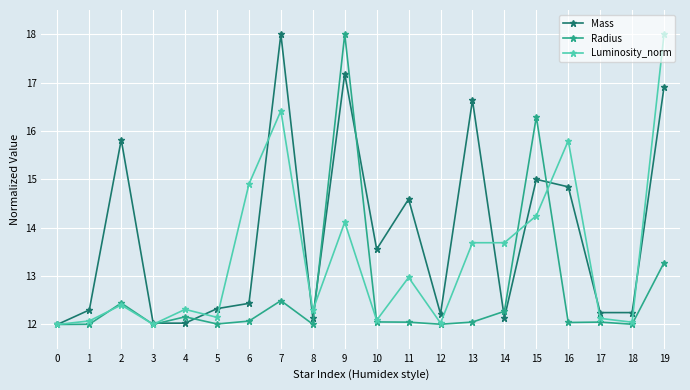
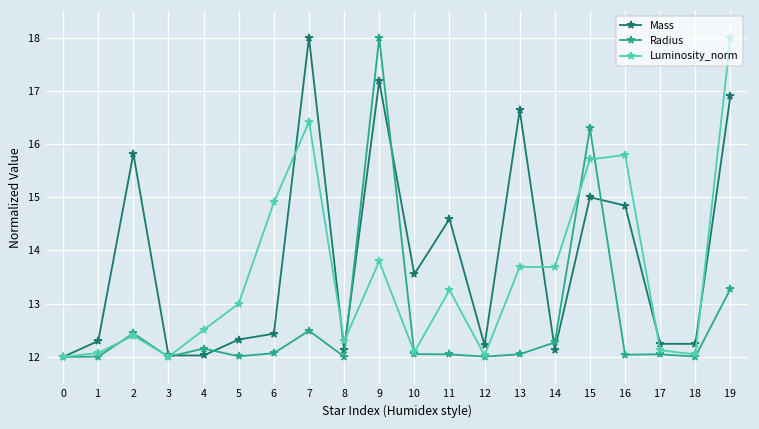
Luminosity_norm, 4: 12.3 -> 12.5
Luminosity_norm, 5: 12.1 -> 13.0
Luminosity_norm, 9: 14.1 -> 13.8
Luminosity_norm, 11: 13.0 -> 13.3
Luminosity_norm, 15: 14.2 -> 15.7
